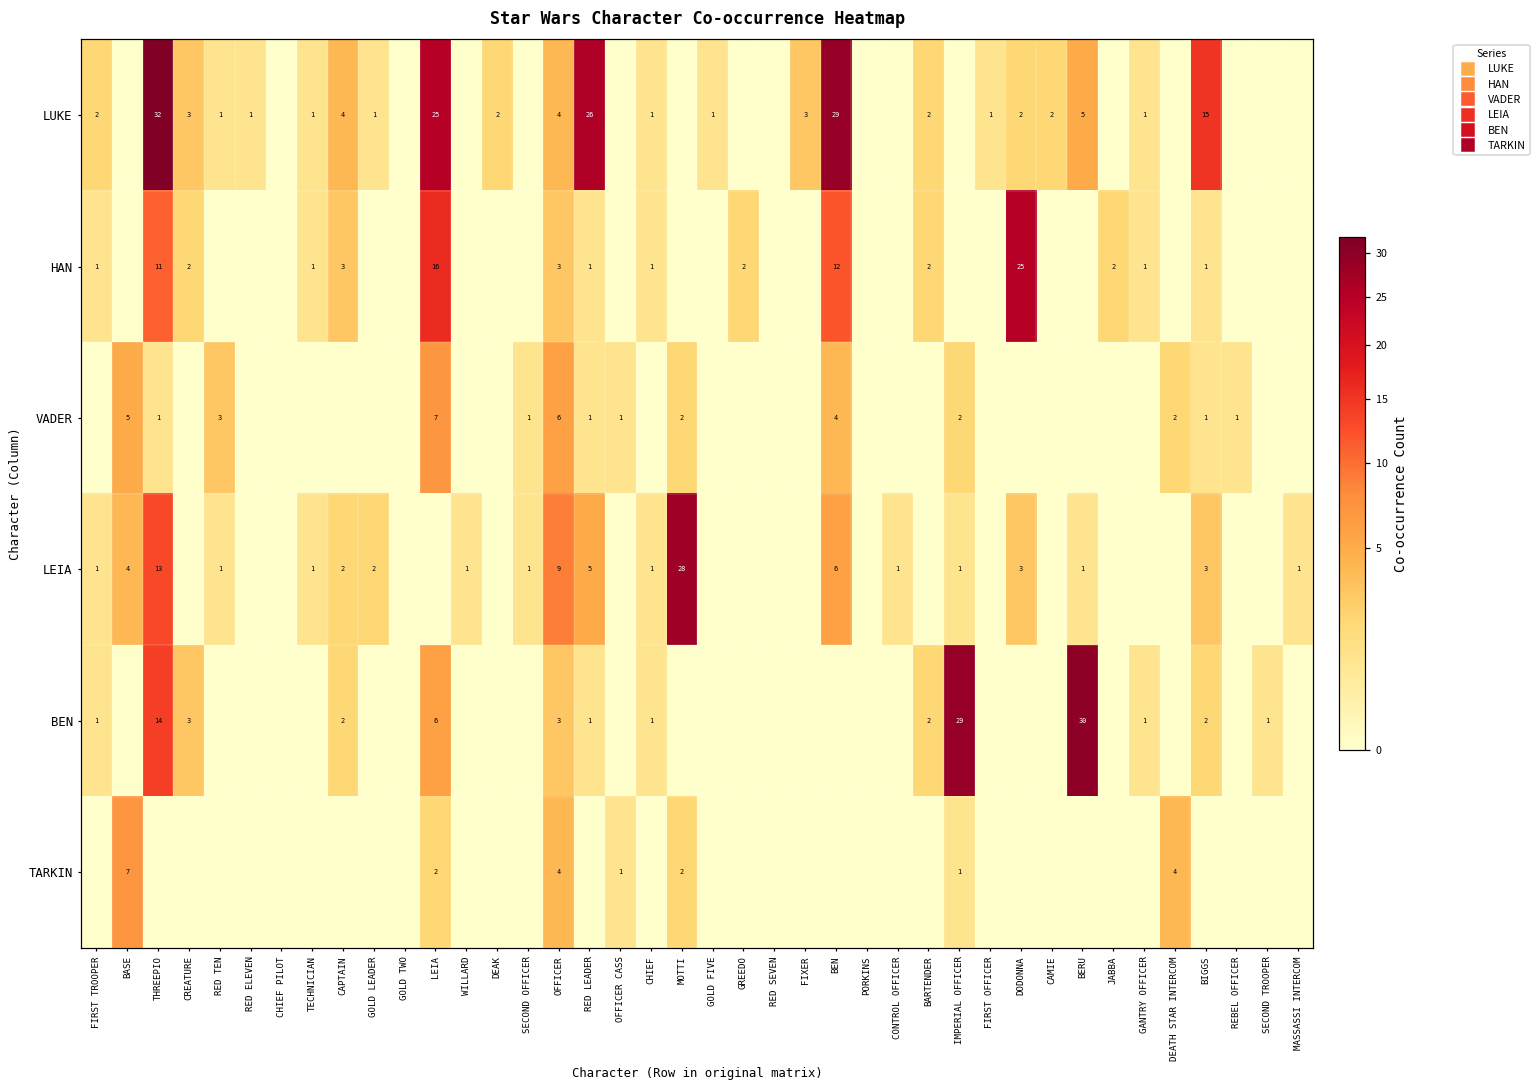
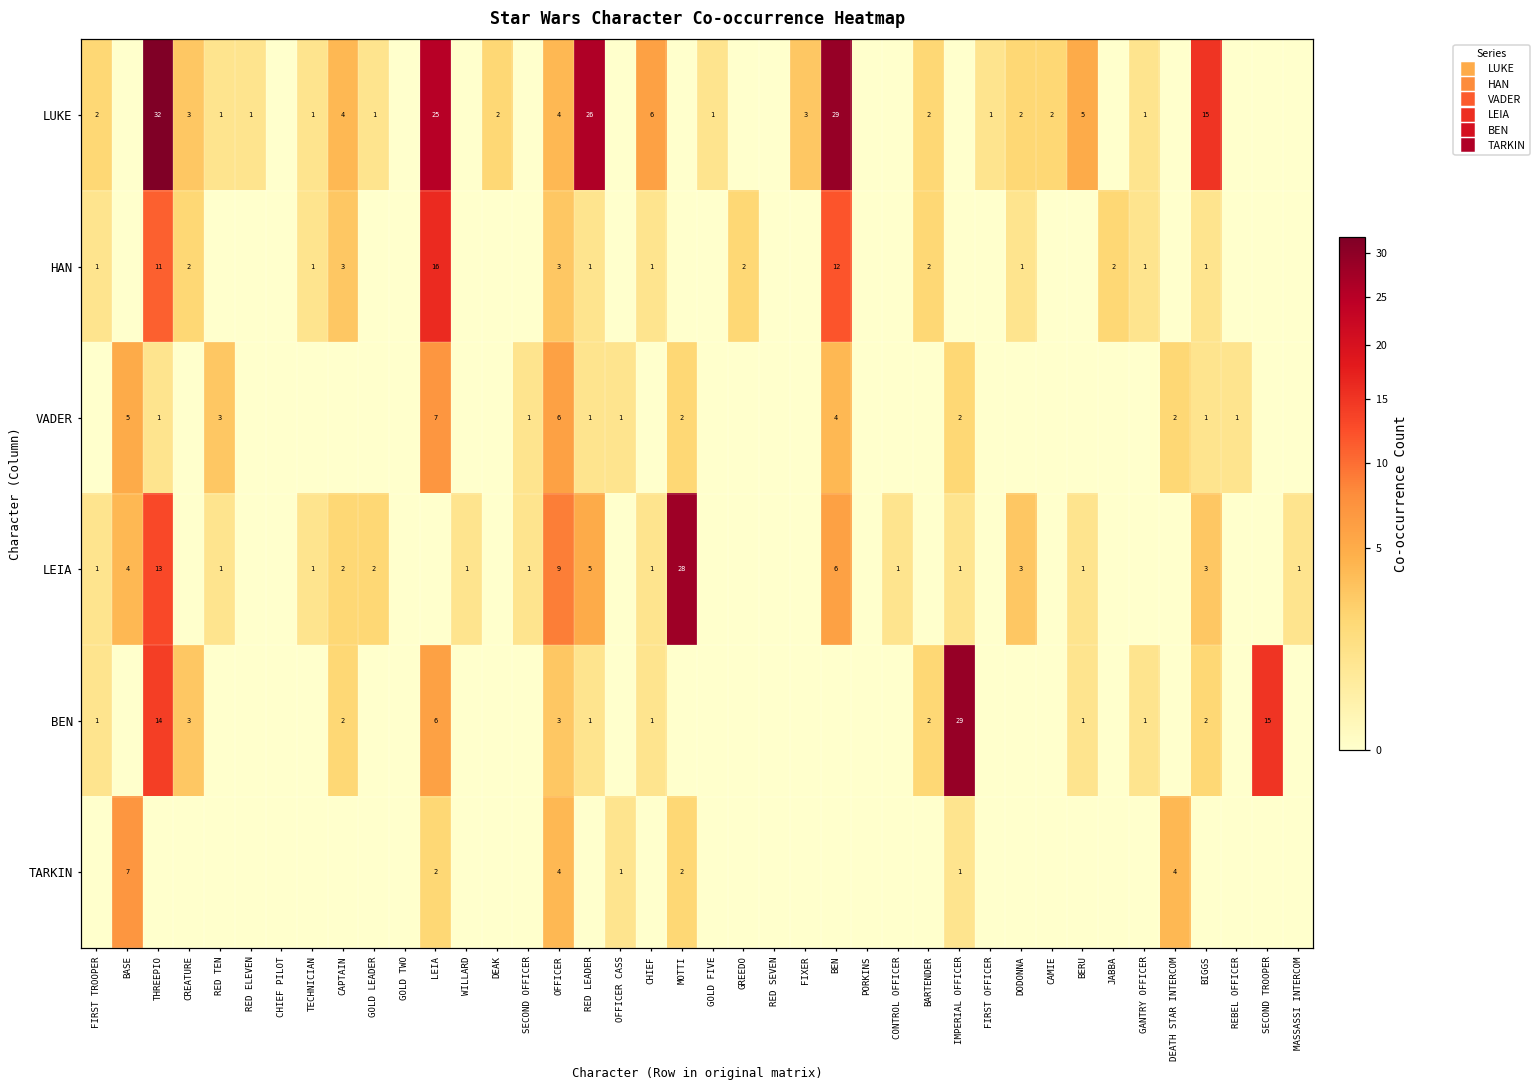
LUKE, CHIEF: 1 -> 6
HAN, DODONNA: 25 -> 1
BEN, BERU: 30 -> 1
BEN, SECOND TROOPER: 1 -> 15
